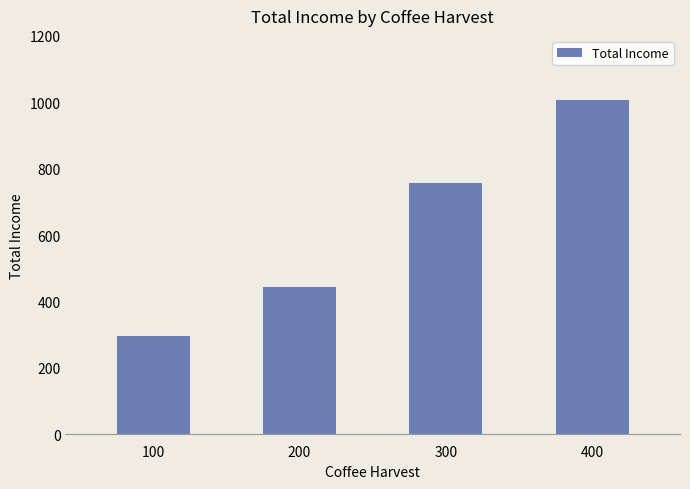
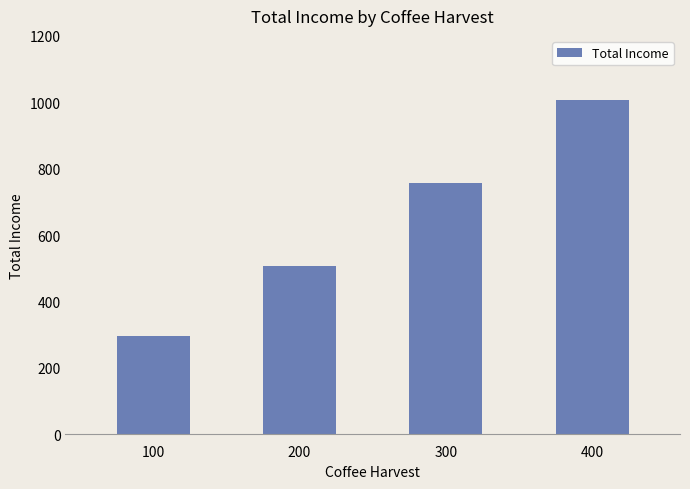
200: 440 -> 510
